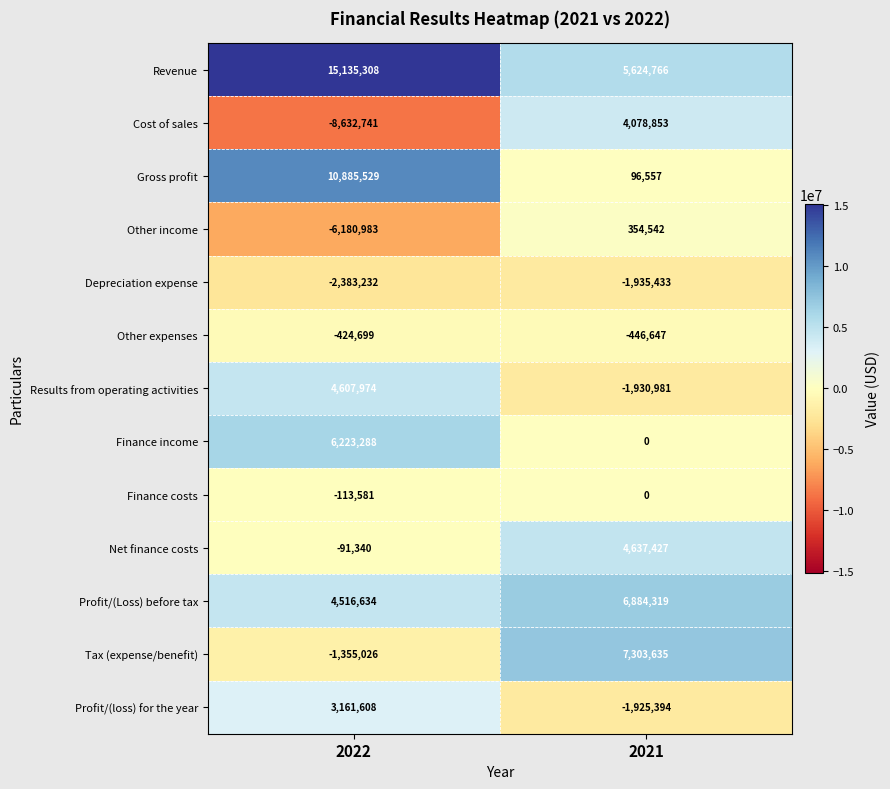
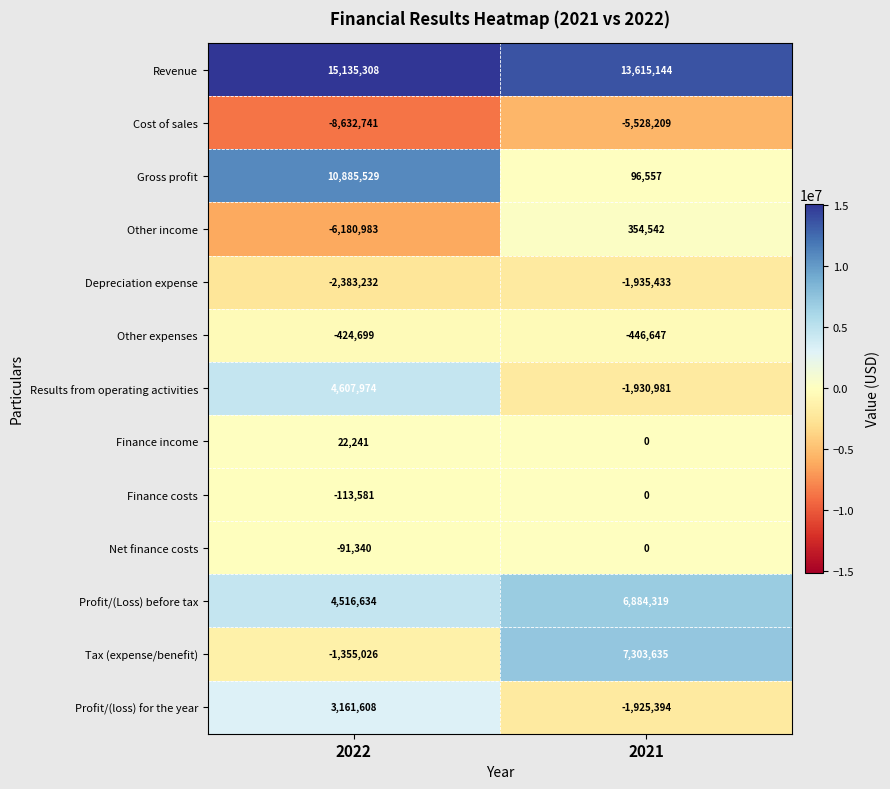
Revenue, 2021: 5,624,766 -> 13,615,144
Cost of sales, 2021: 4,078,853 -> -5,528,209
Finance income, 2022: 6,223,288 -> 22,241
Net finance costs, 2021: 4,637,427 -> 0
